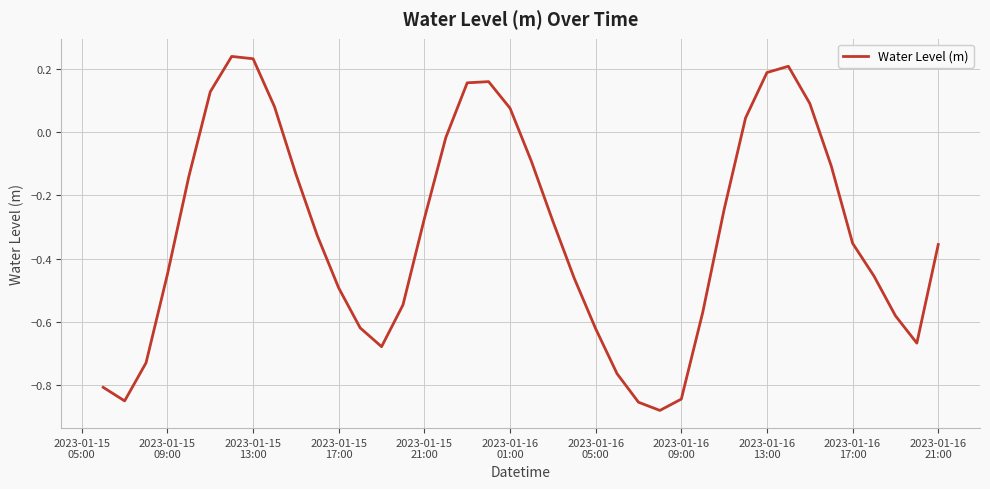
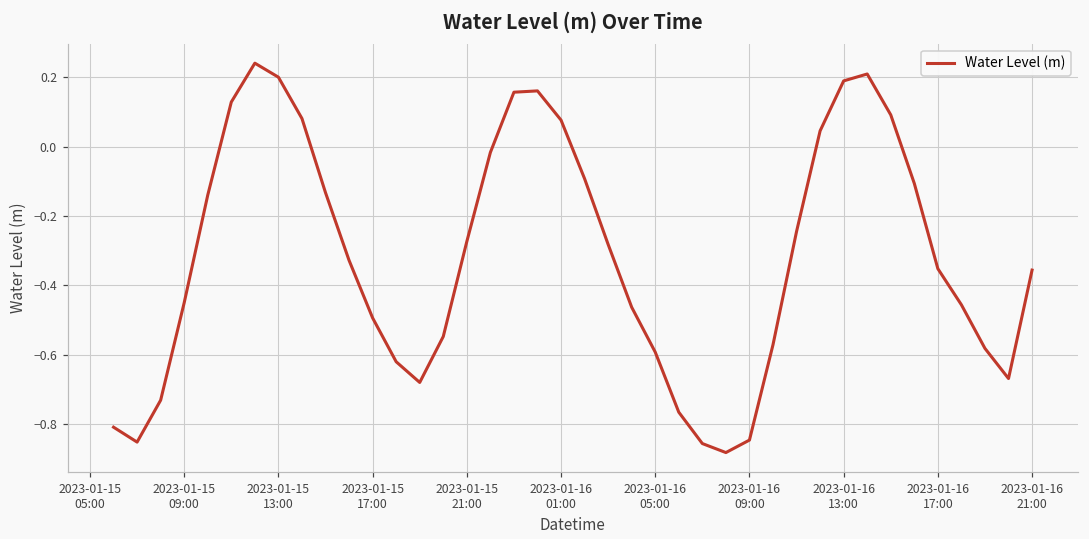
2023-01-15 13:00: 0.23 -> 0.20
2023-01-16 05:00: -0.62 -> -0.59
